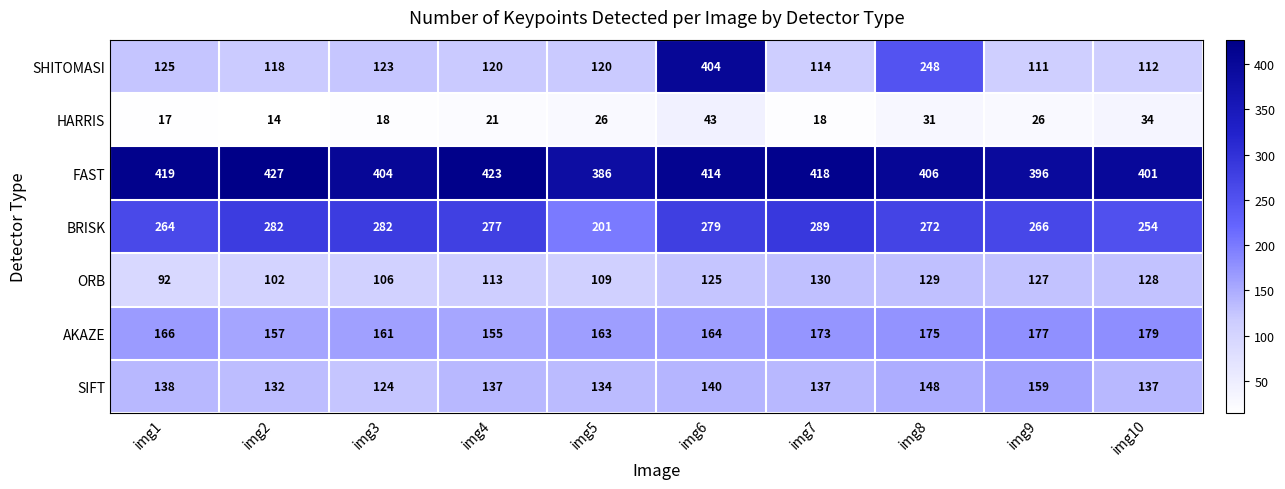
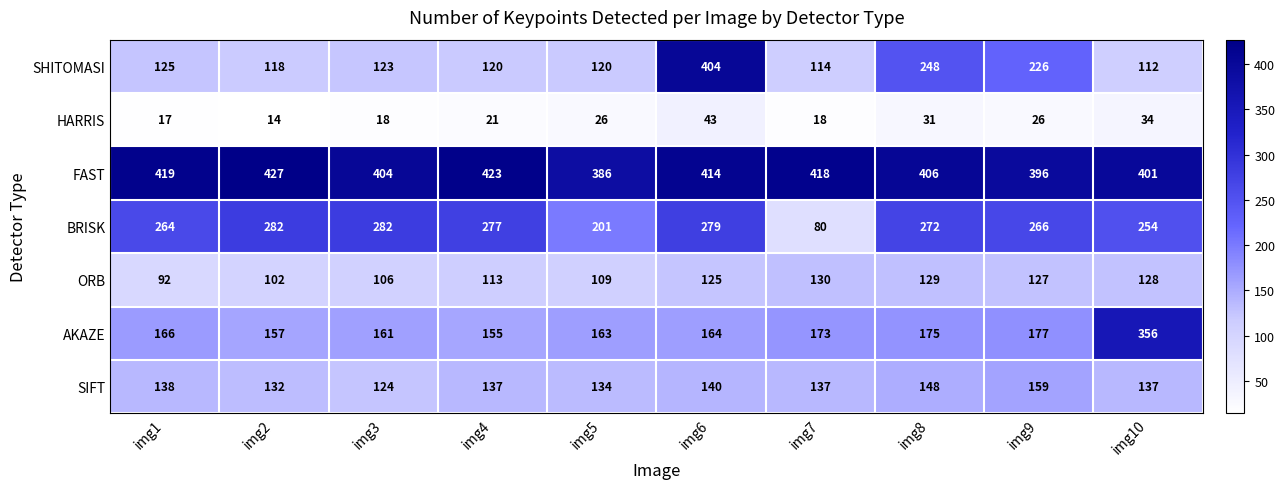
SHITOMASI, img9: 111 -> 226
BRISK, img7: 289 -> 80
AKAZE, img10: 179 -> 356
